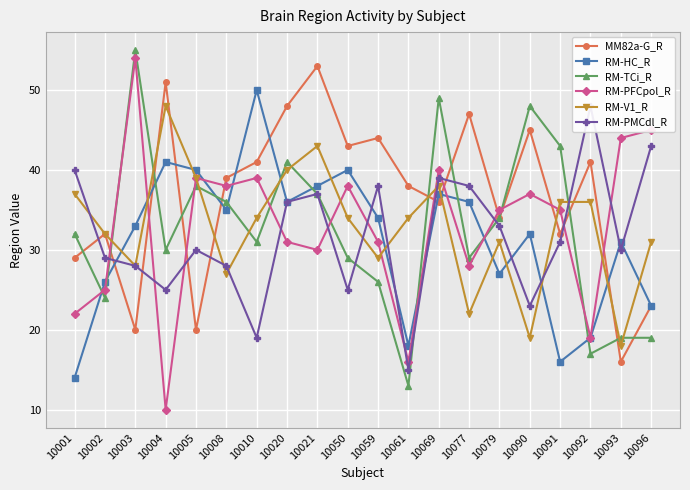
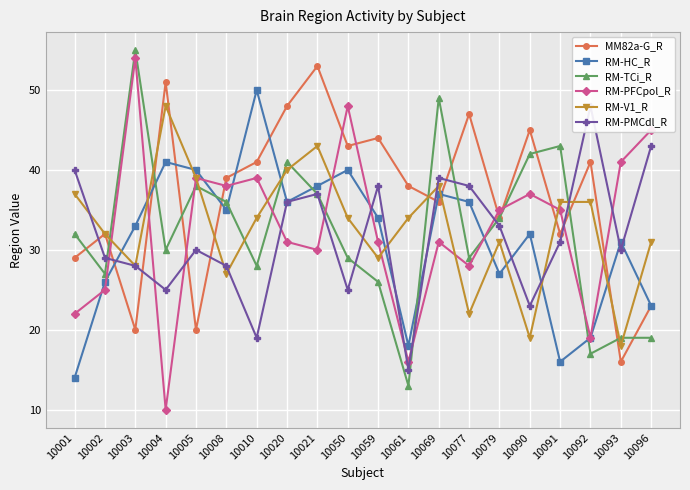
RM-TCi_R, 10002: 24 -> 27
RM-TCi_R, 10010: 31 -> 28
RM-PFCpol_R, 10050: 38 -> 48
RM-PFCpol_R, 10069: 40 -> 31
RM-TCi_R, 10090: 48 -> 42
RM-PFCpol_R, 10093: 44 -> 41
